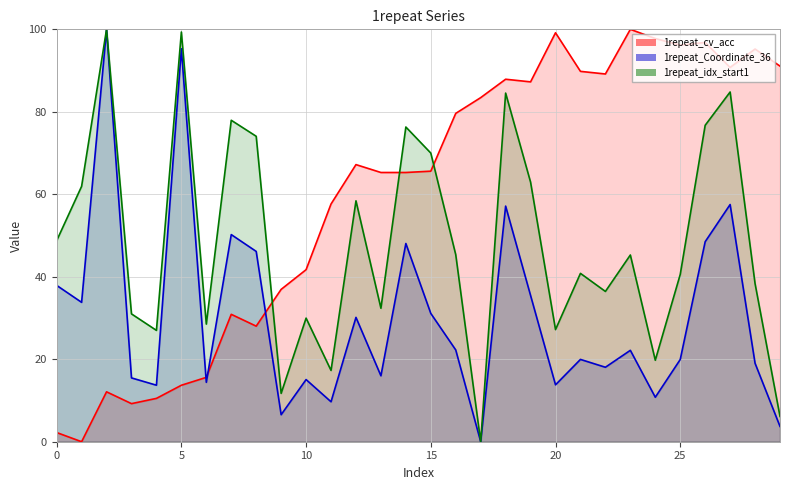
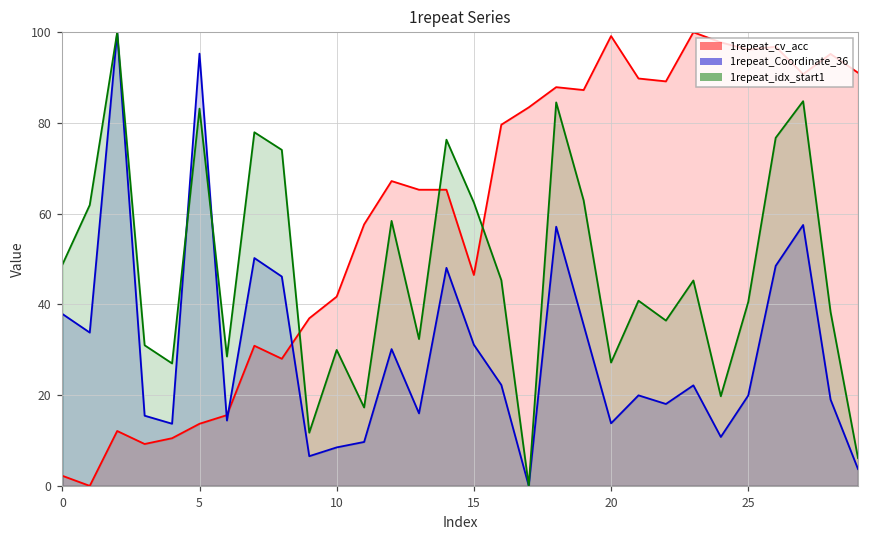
1repeat_idx_start1, 5: 99 -> 83
1repeat_Coordinate_36, 10: 15 -> 8
1repeat_cv_acc, 15: 66 -> 46
1repeat_idx_start1, 15: 70 -> 62
